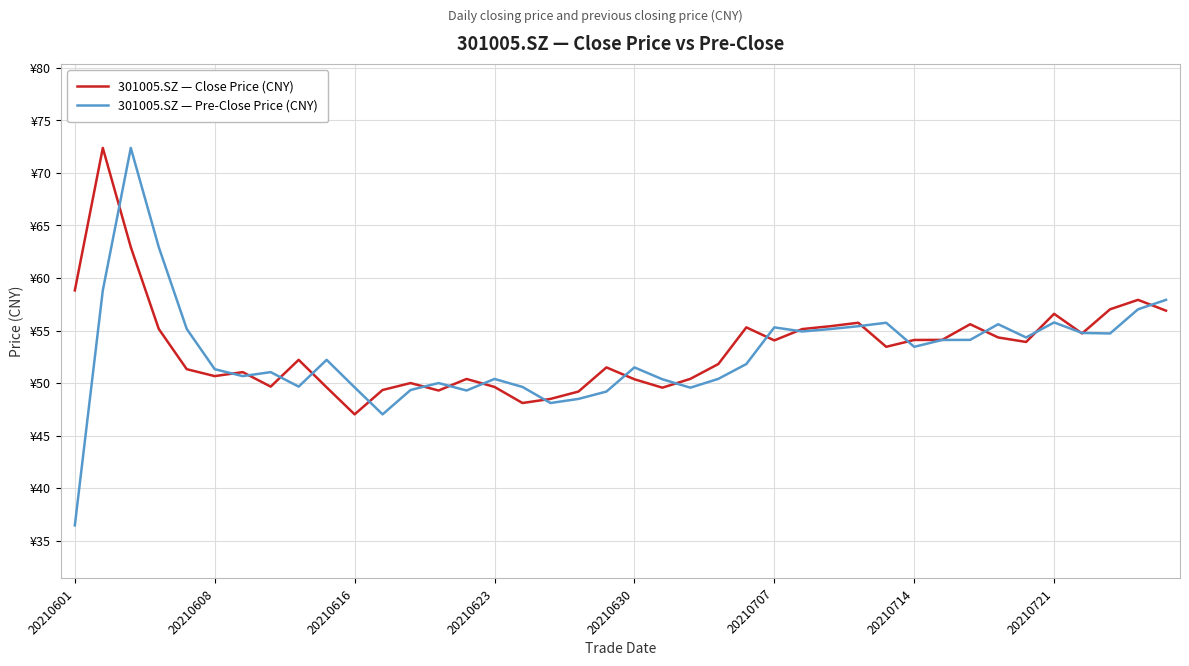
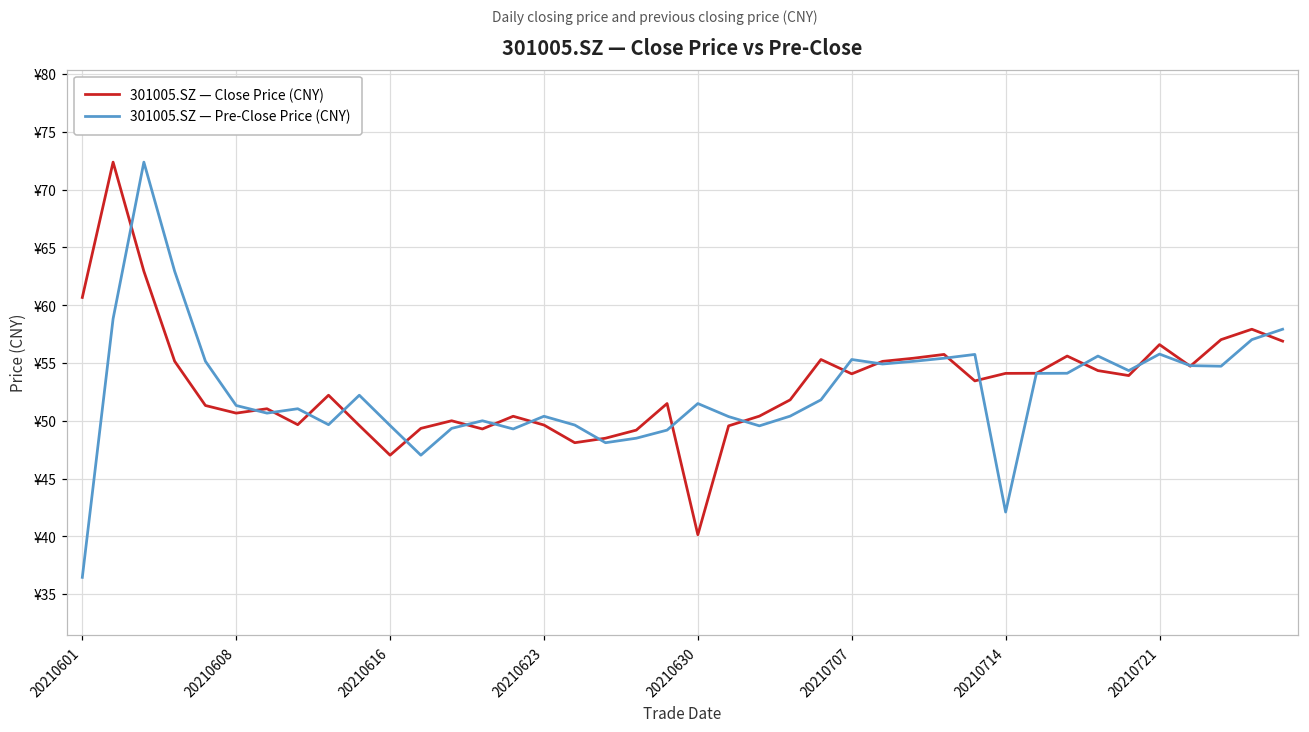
301005.SZ — Close Price (CNY), 20210601: ¥58.8 -> ¥60.7
301005.SZ — Close Price (CNY), 20210630: ¥50.4 -> ¥40.1
301005.SZ — Pre-Close Price (CNY), 20210714: ¥53.5 -> ¥42.1
